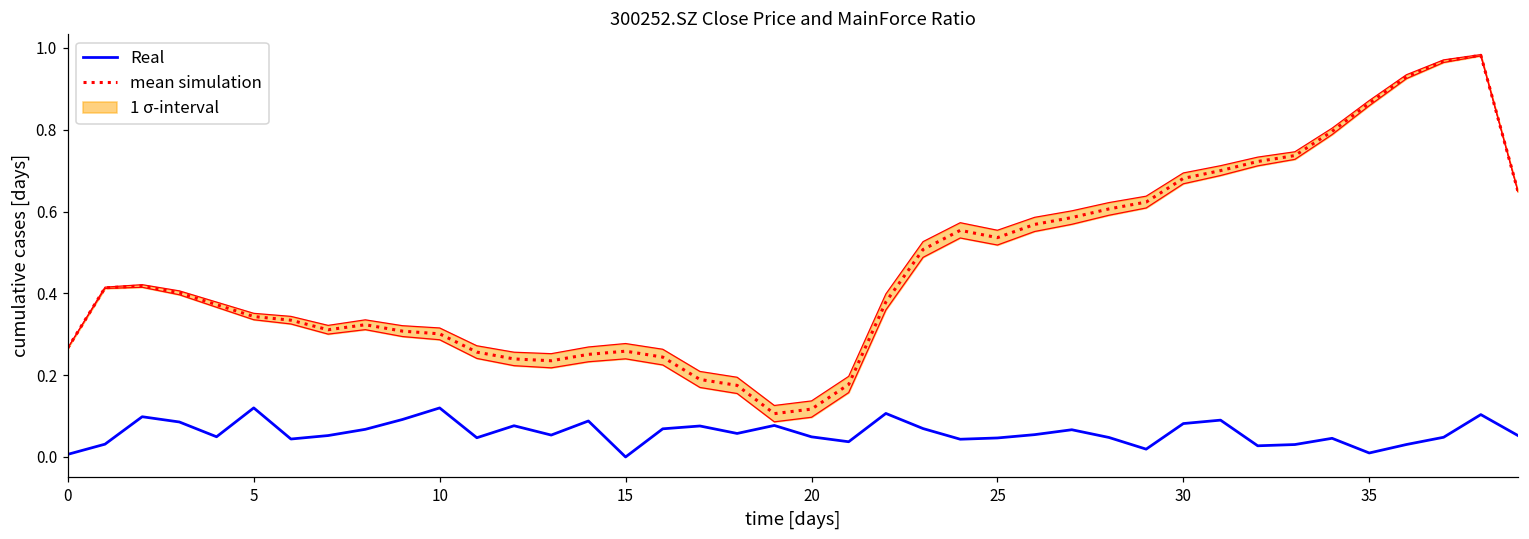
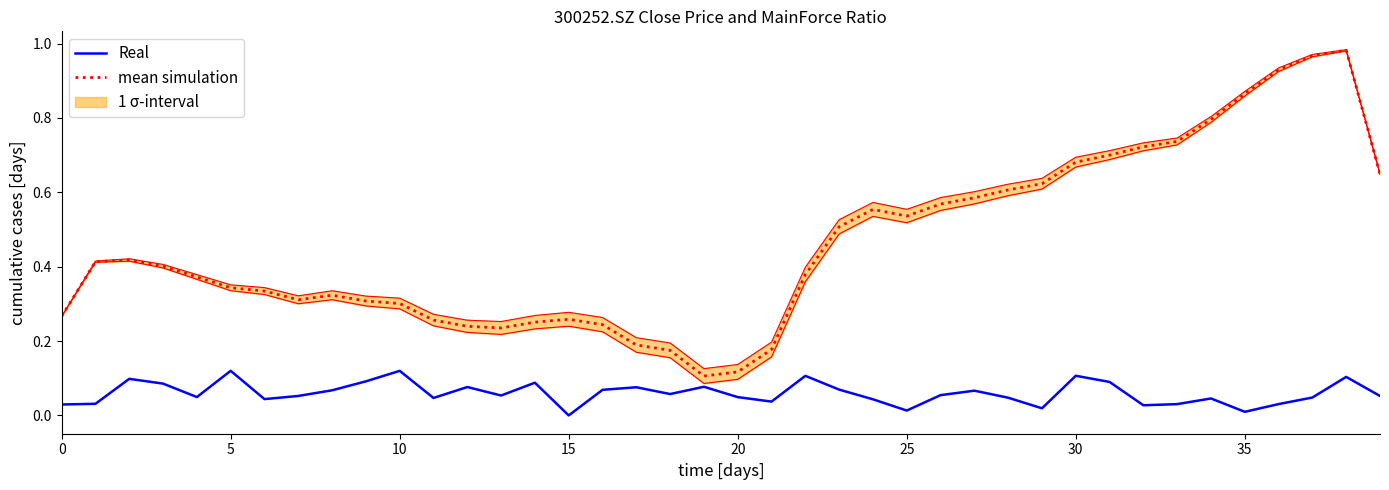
Real, 0: 0.01 -> 0.03
Real, 25: 0.05 -> 0.01
Real, 30: 0.08 -> 0.11
